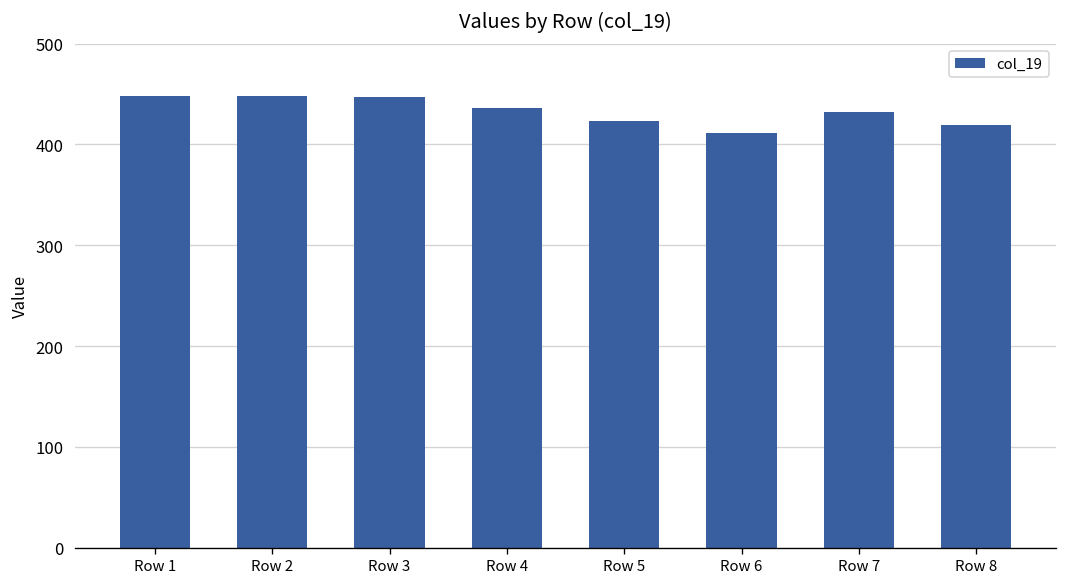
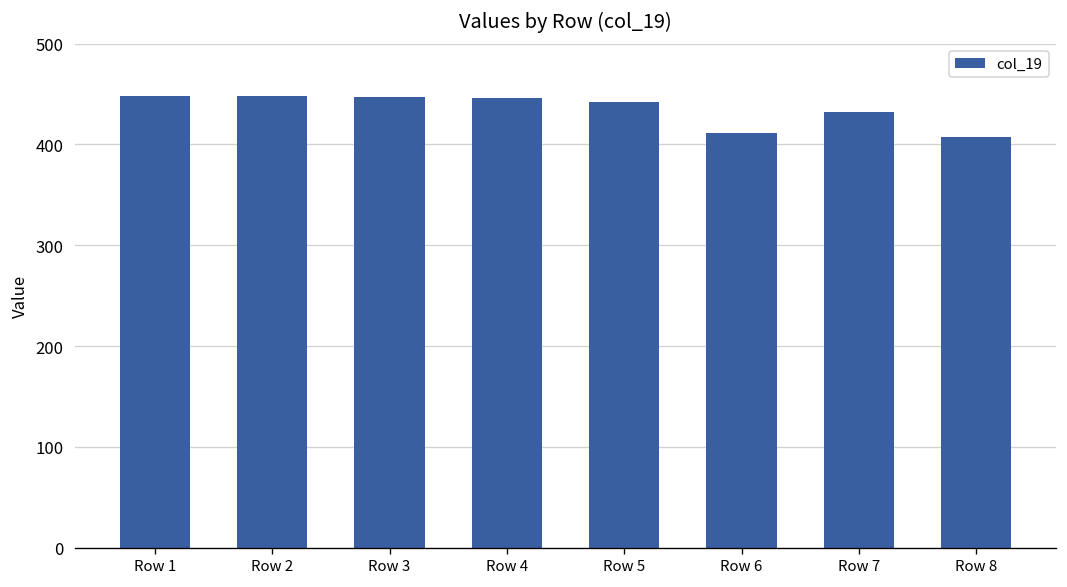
Row 4: 440 -> 450
Row 5: 420 -> 440
Row 8: 420 -> 410
